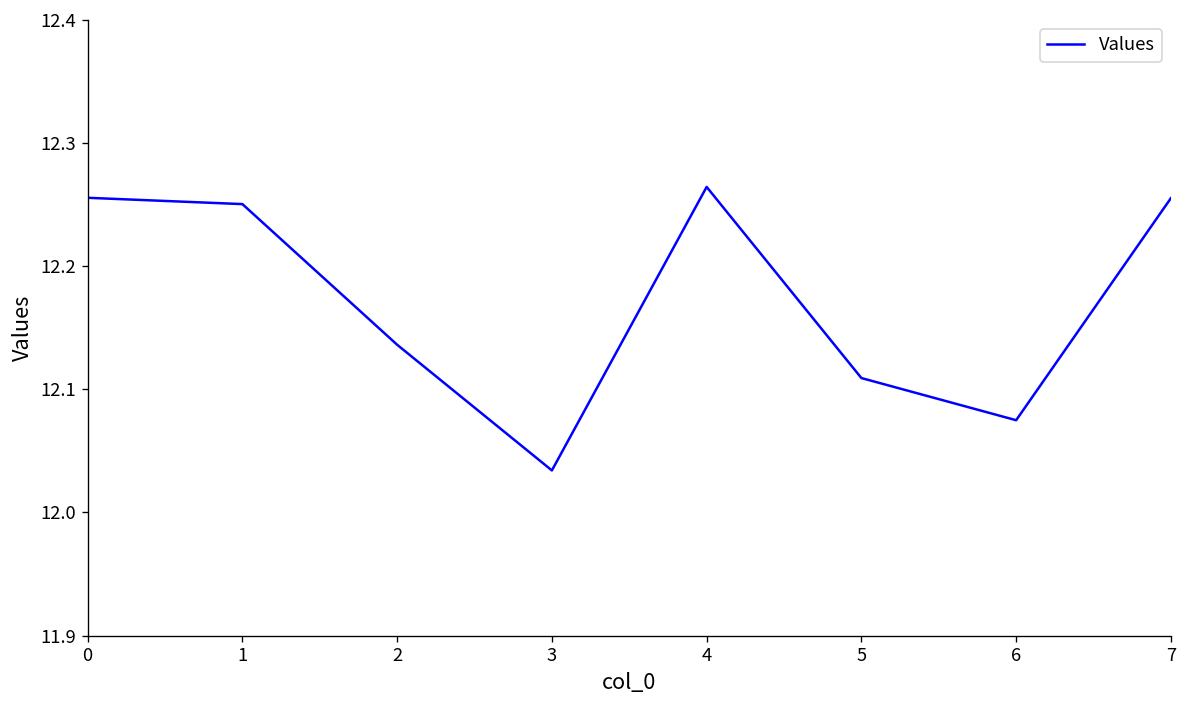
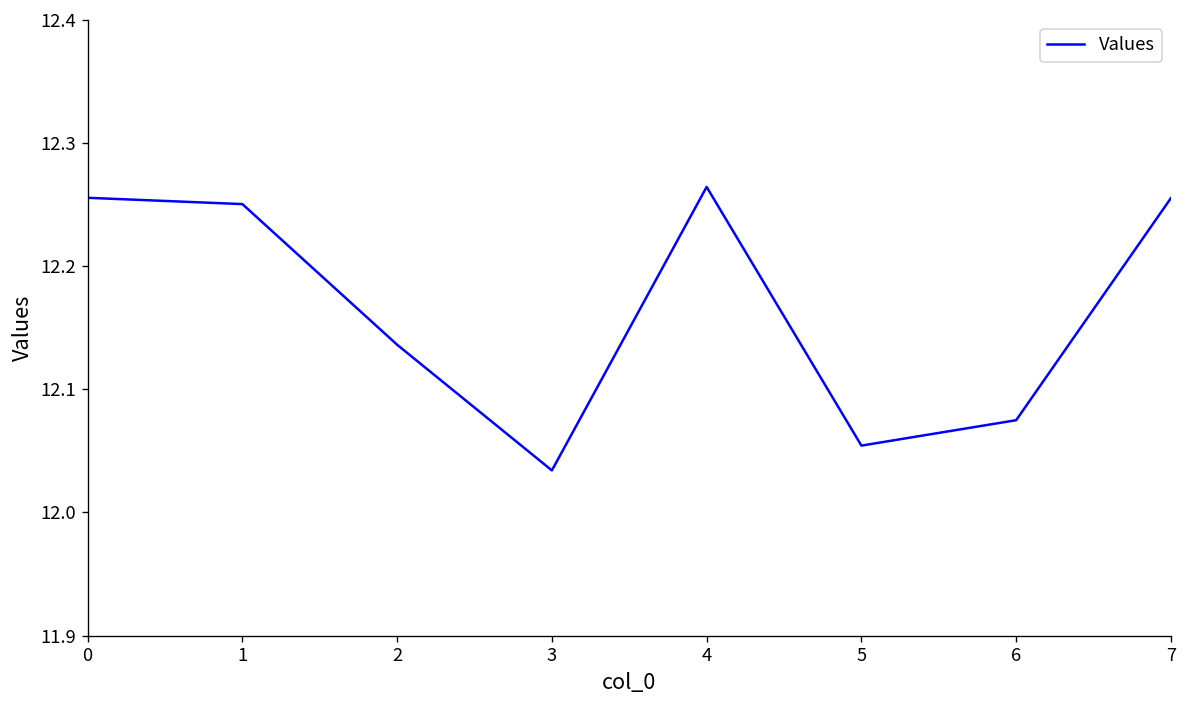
5: 12.109 -> 12.054
